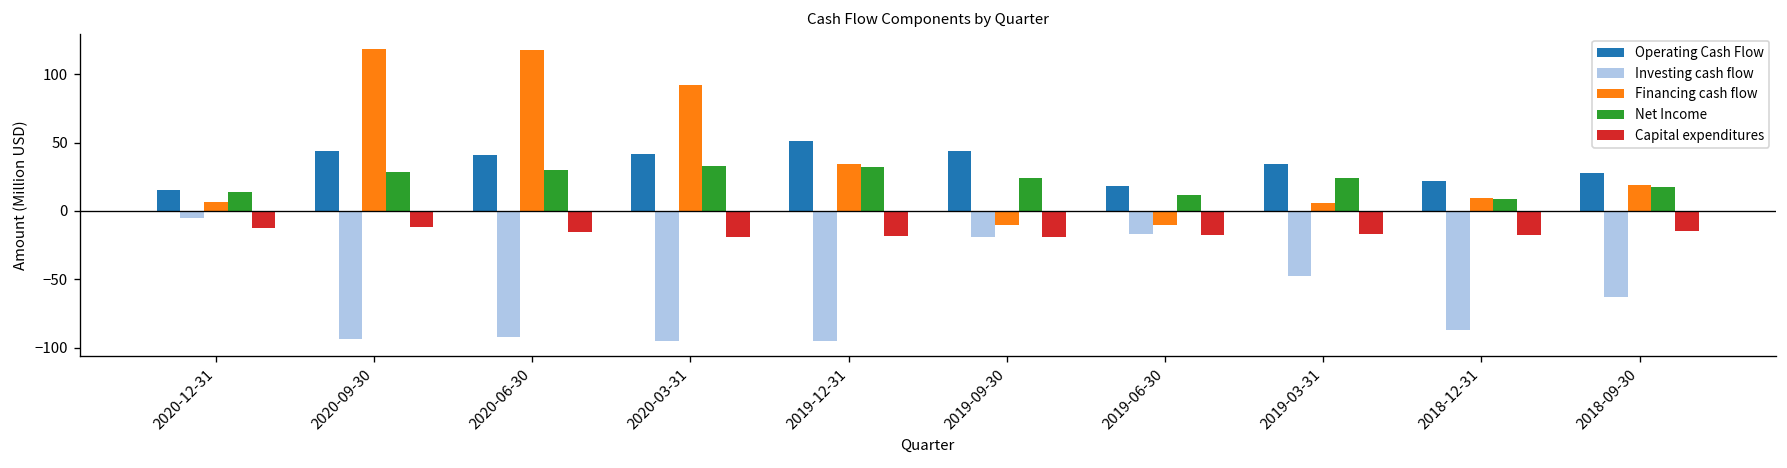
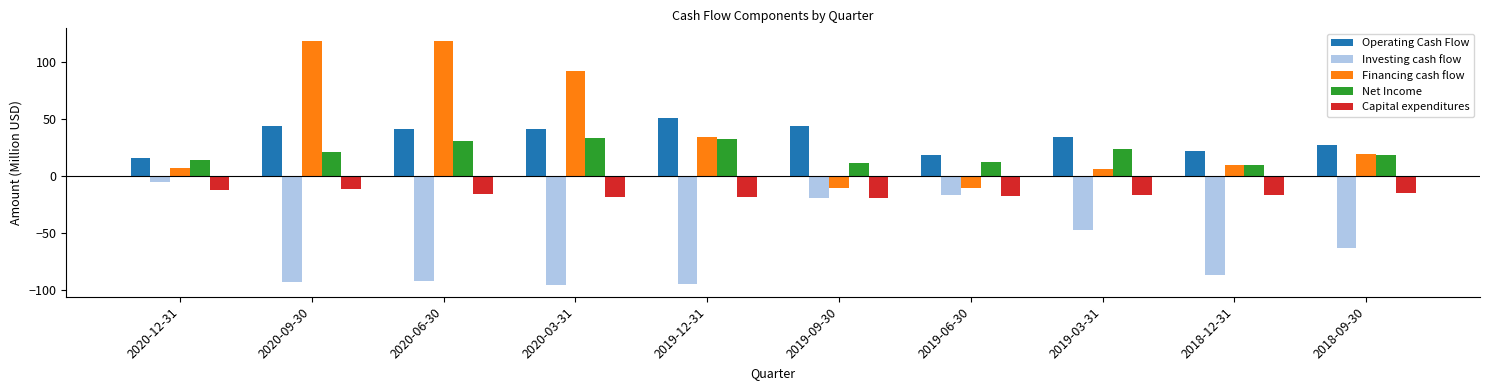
Net Income, 2020-09-30: 28 -> 21
Net Income, 2019-09-30: 24 -> 11
